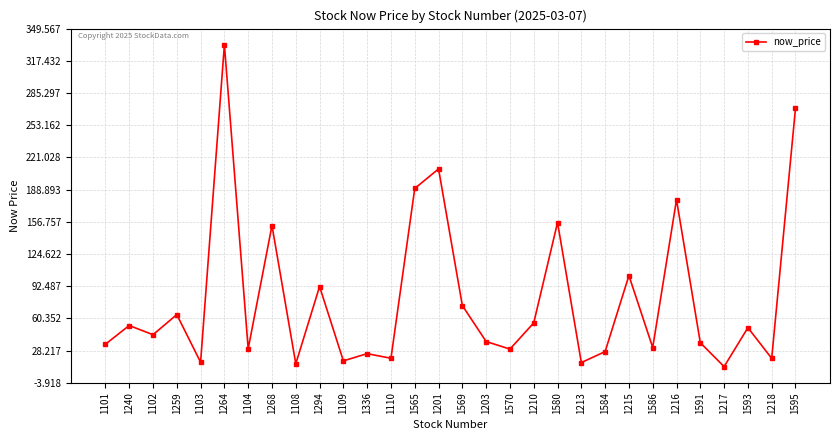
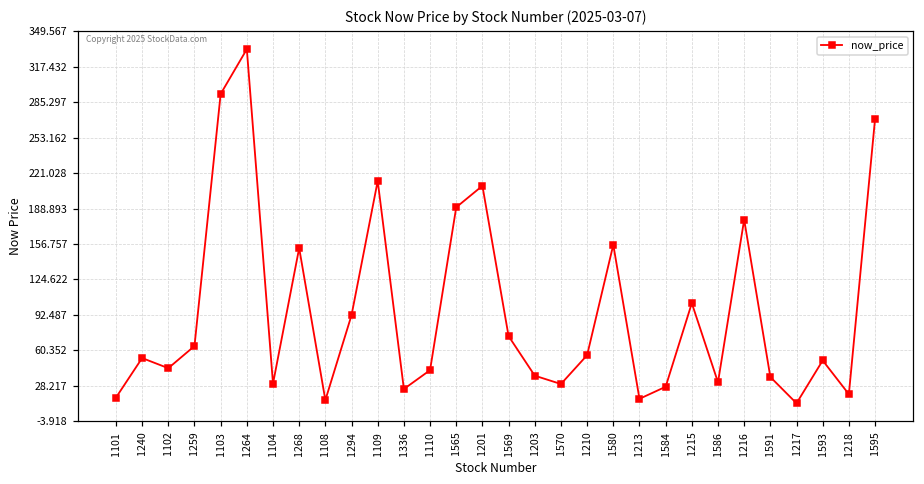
1101: 35 -> 17
1103: 17 -> 293
1109: 18 -> 214
1110: 21 -> 42
